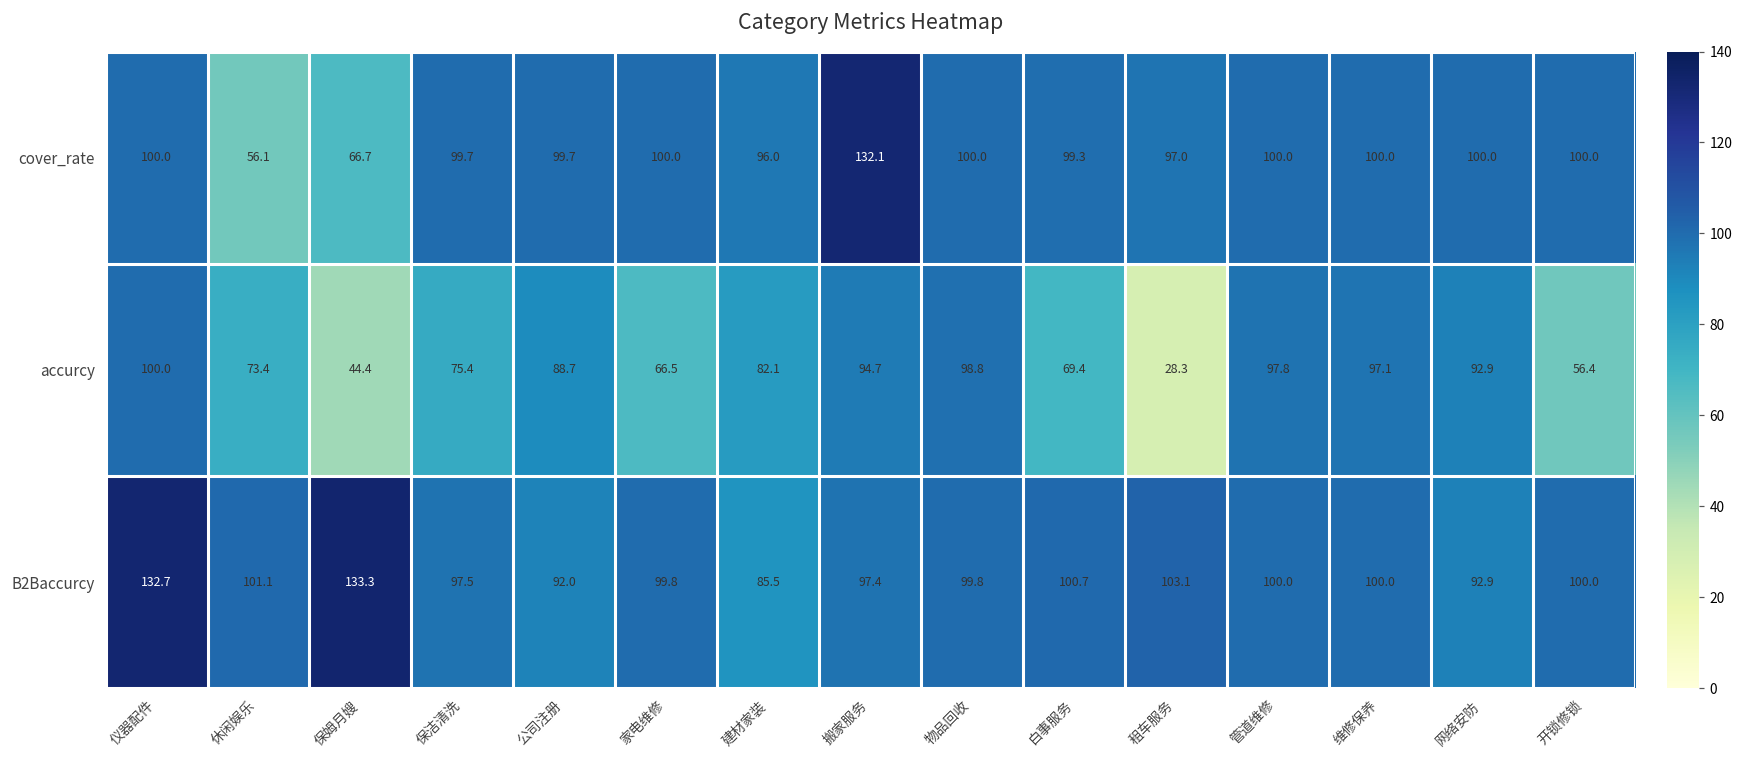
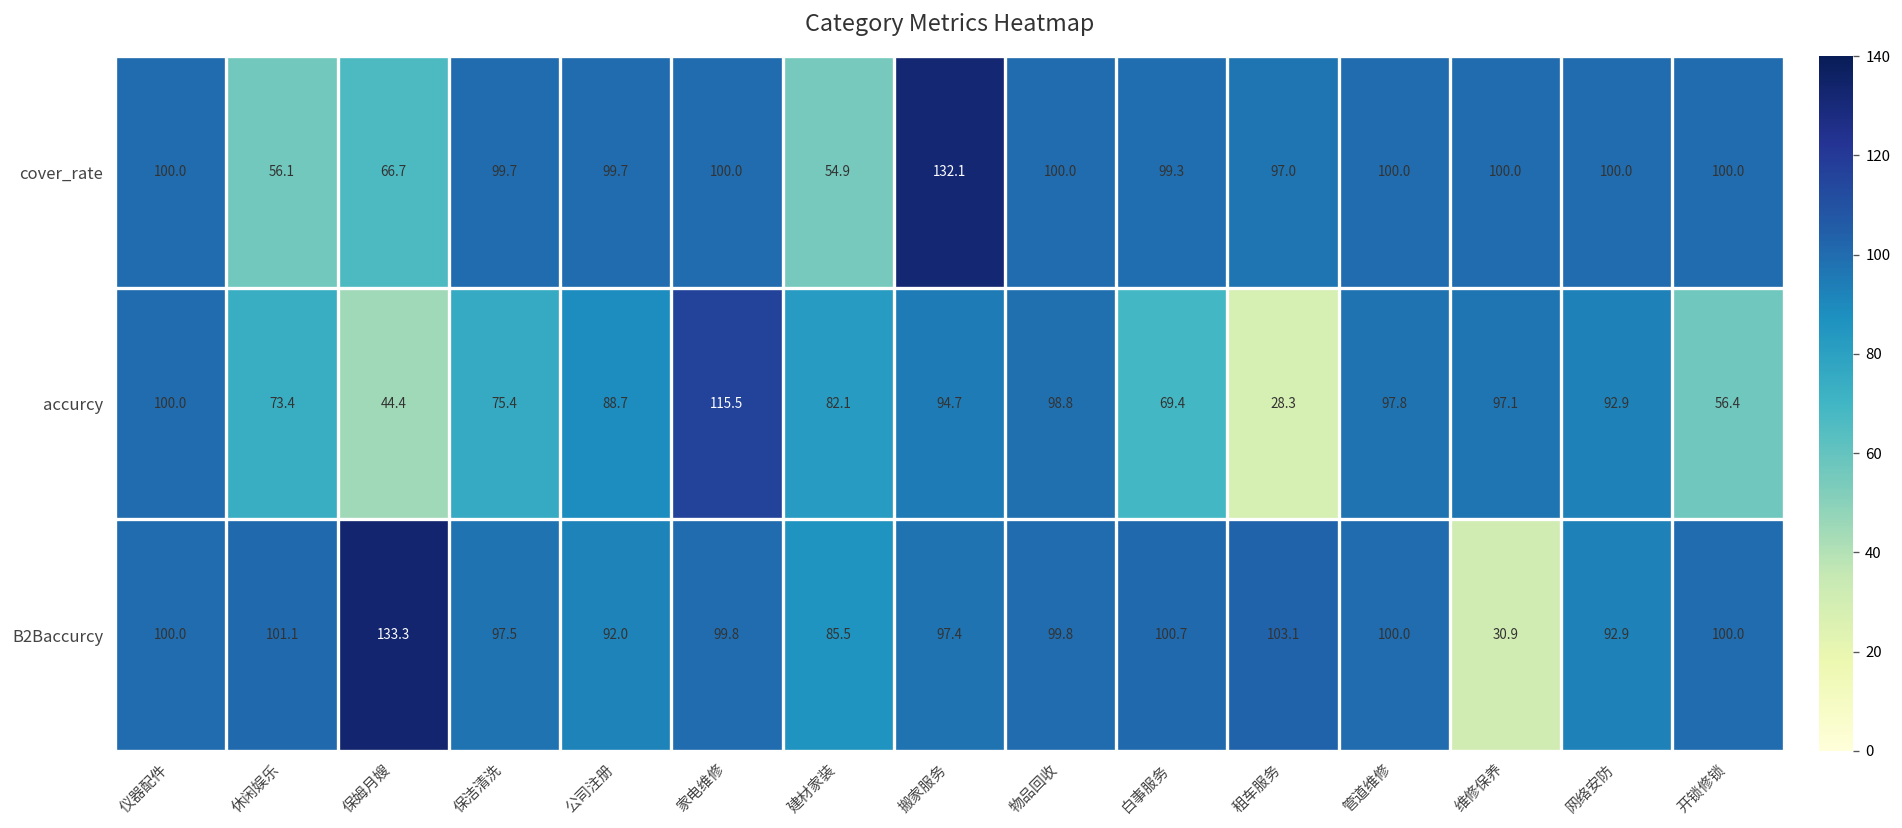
cover_rate, 建材家装: 96.0 -> 54.9
accurcy, 家电维修: 66.5 -> 115.5
B2Baccurcy, 仪器配件: 132.7 -> 100.0
B2Baccurcy, 维修保养: 100.0 -> 30.9
